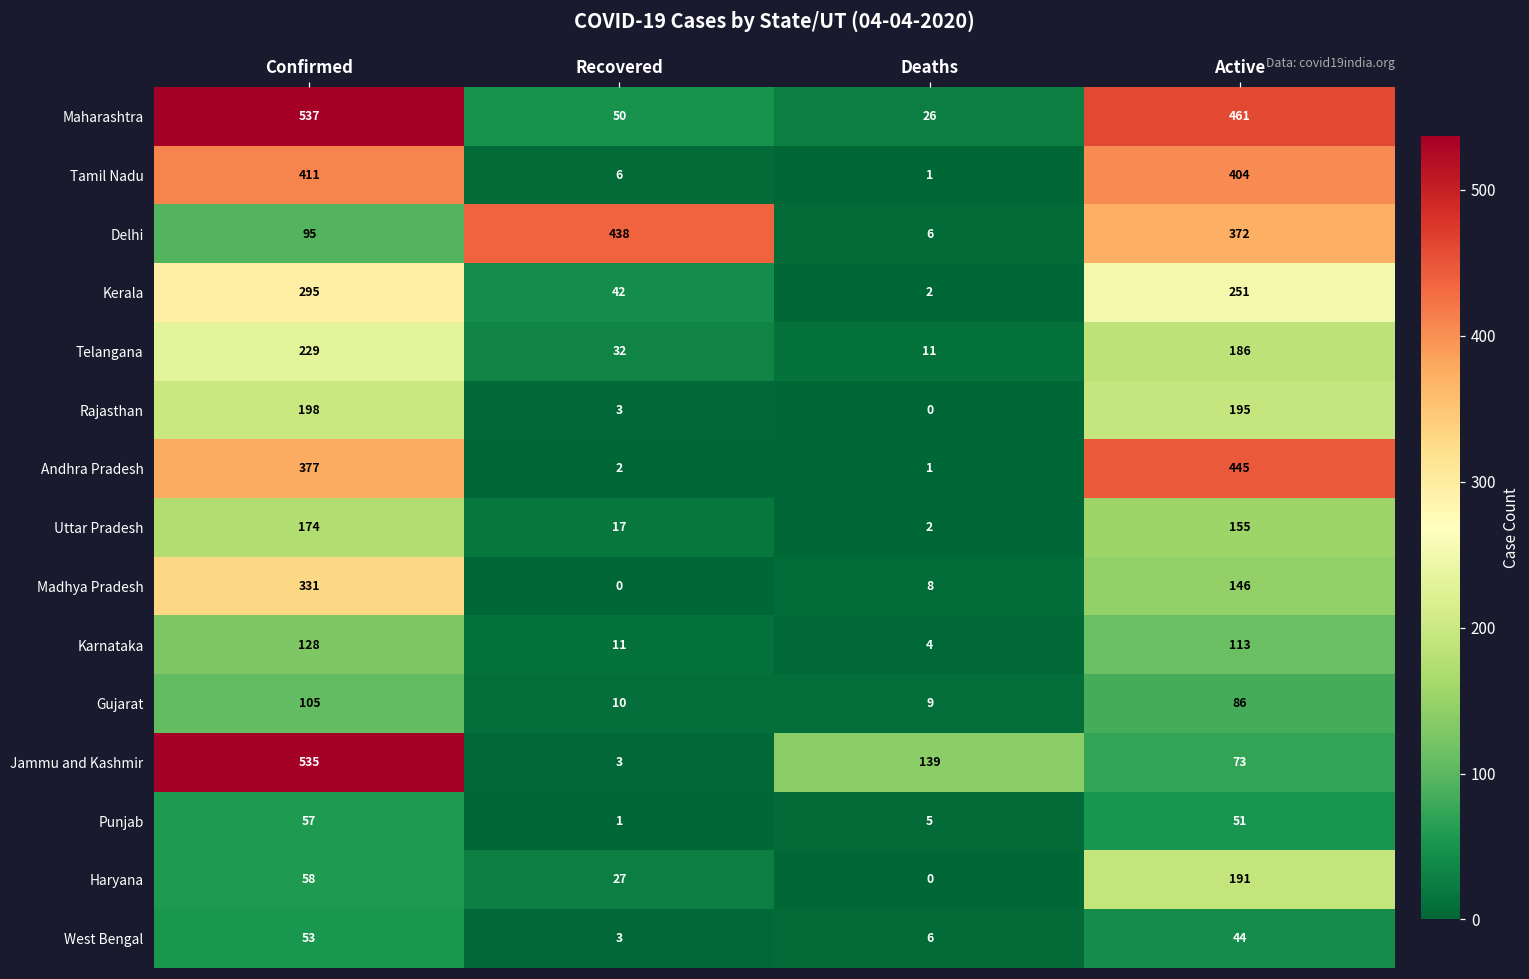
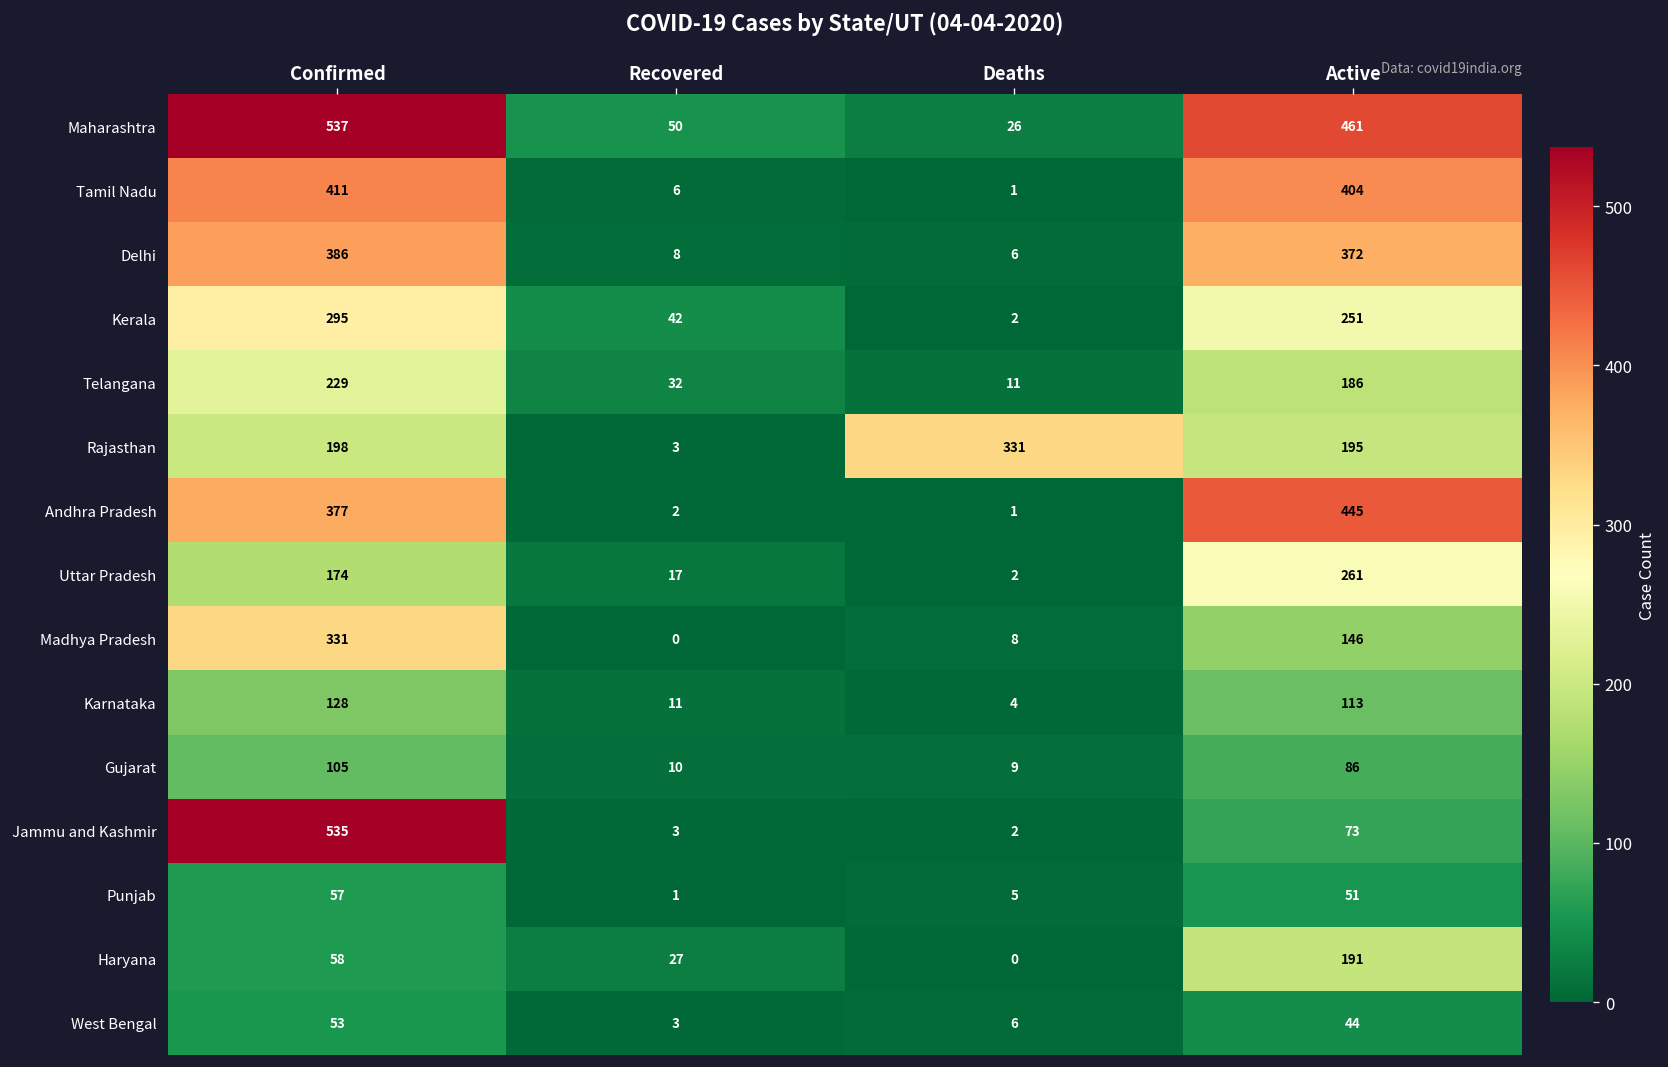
Delhi, Confirmed: 95 -> 386
Delhi, Recovered: 438 -> 8
Rajasthan, Deaths: 0 -> 331
Uttar Pradesh, Active: 155 -> 261
Jammu and Kashmir, Deaths: 139 -> 2
